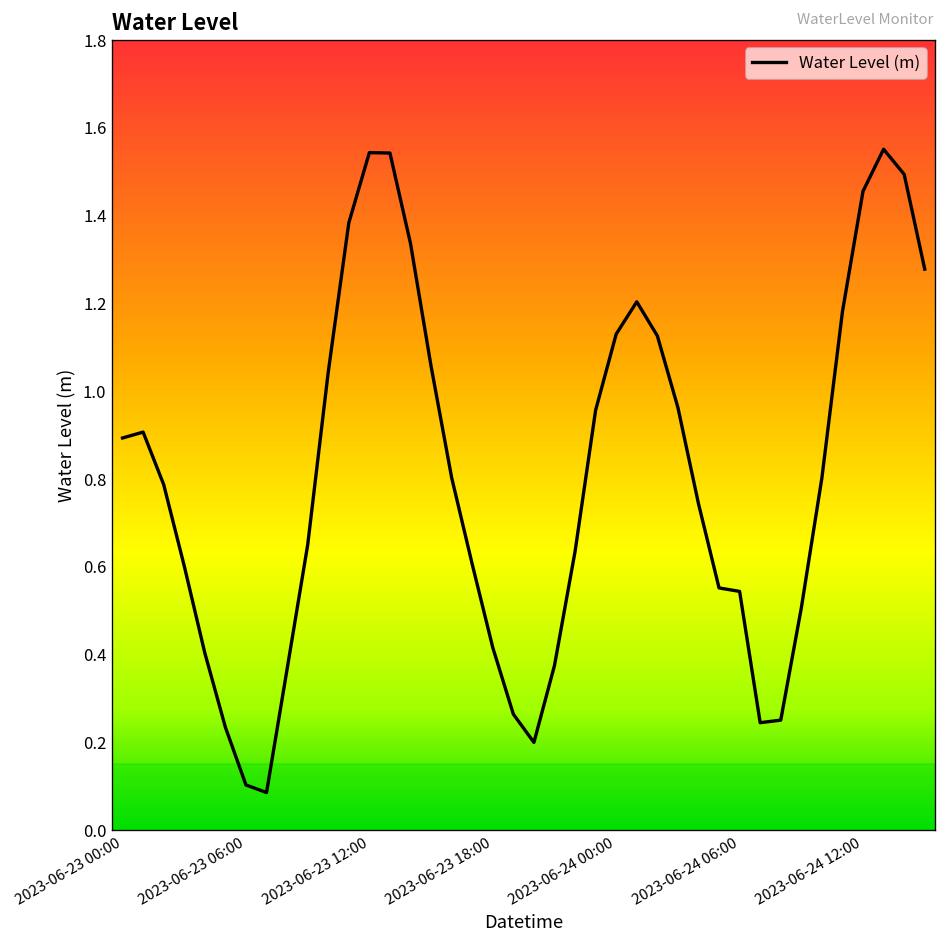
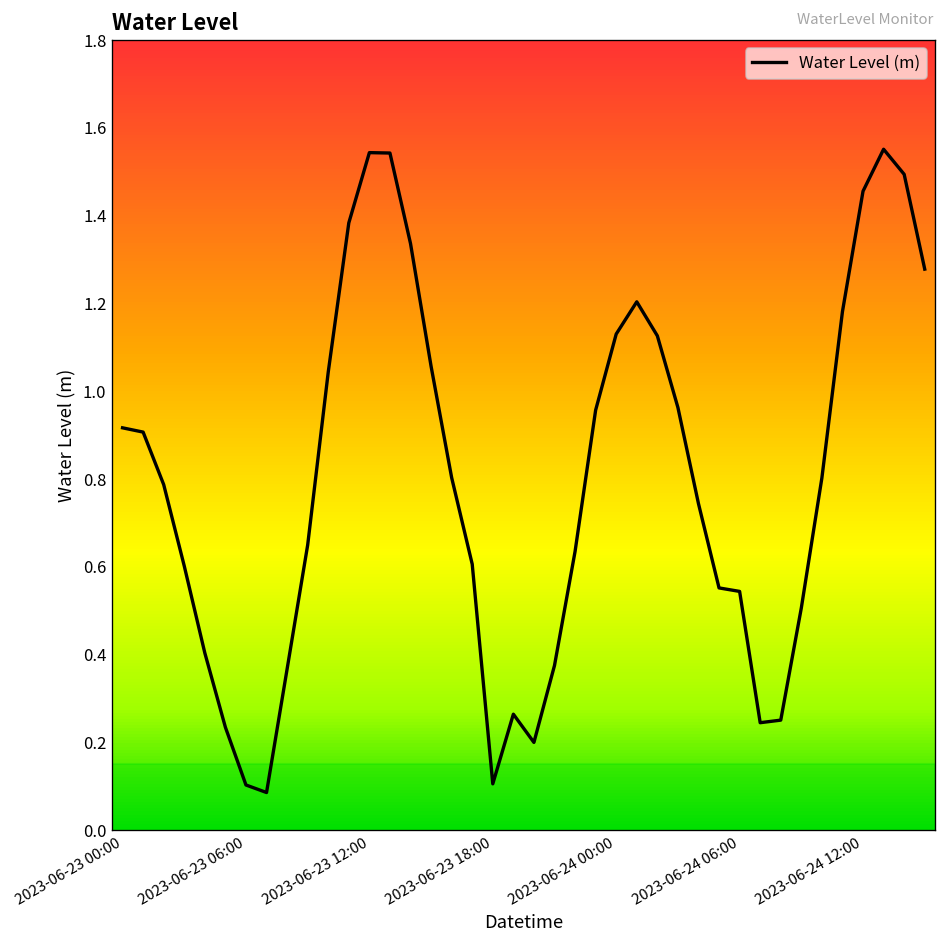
2023-06-23 00:00: 0.89 -> 0.92
2023-06-23 18:00: 0.42 -> 0.11
